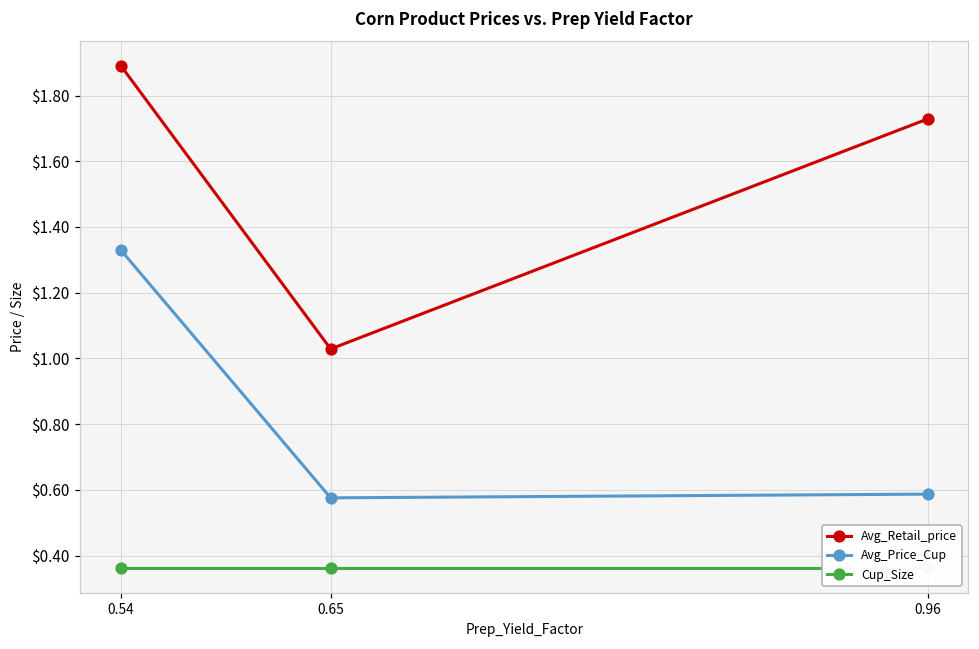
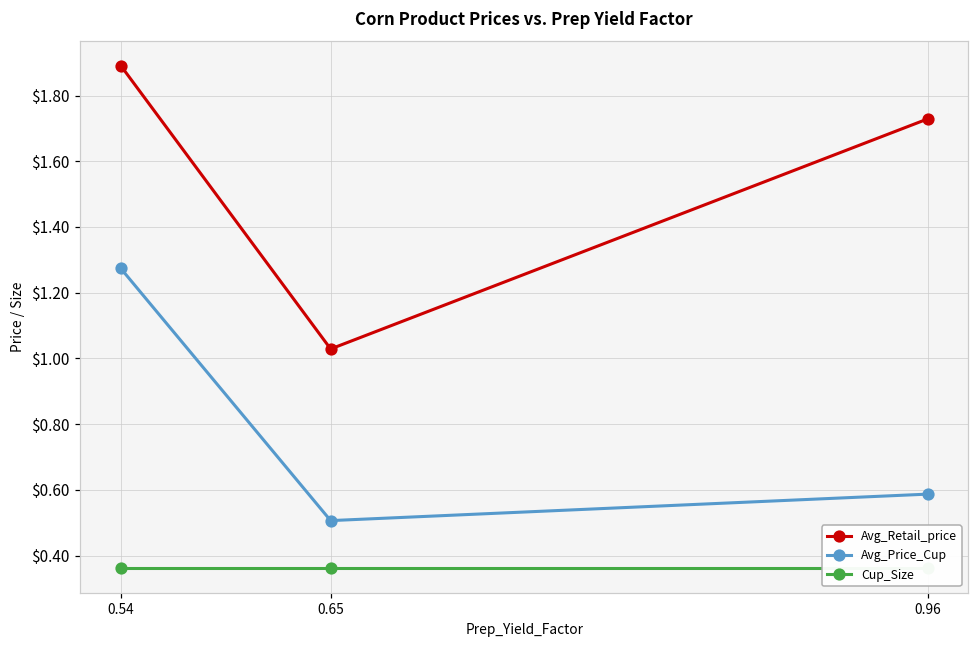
Avg_Price_Cup, 0.54: $1.33 -> $1.27
Avg_Price_Cup, 0.65: $0.58 -> $0.51
